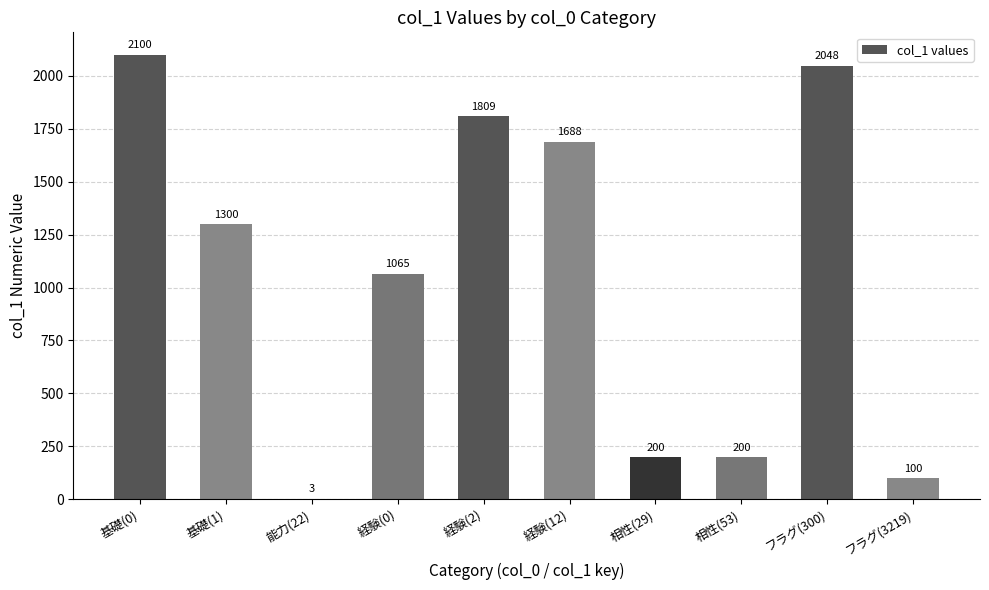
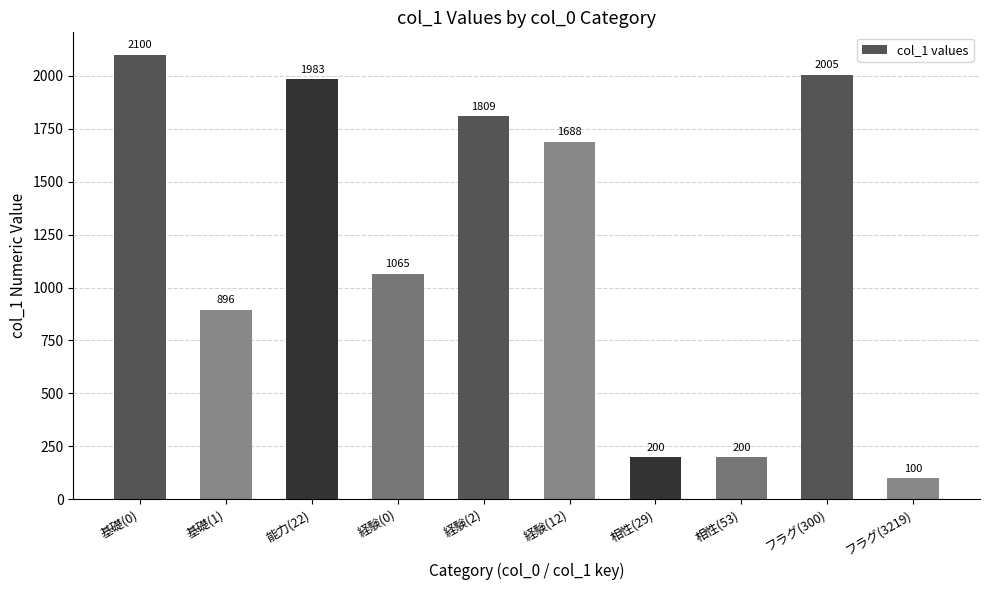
基礎(1): 1300 -> 896
能力(22): 3 -> 1983
フラグ(300): 2048 -> 2005
